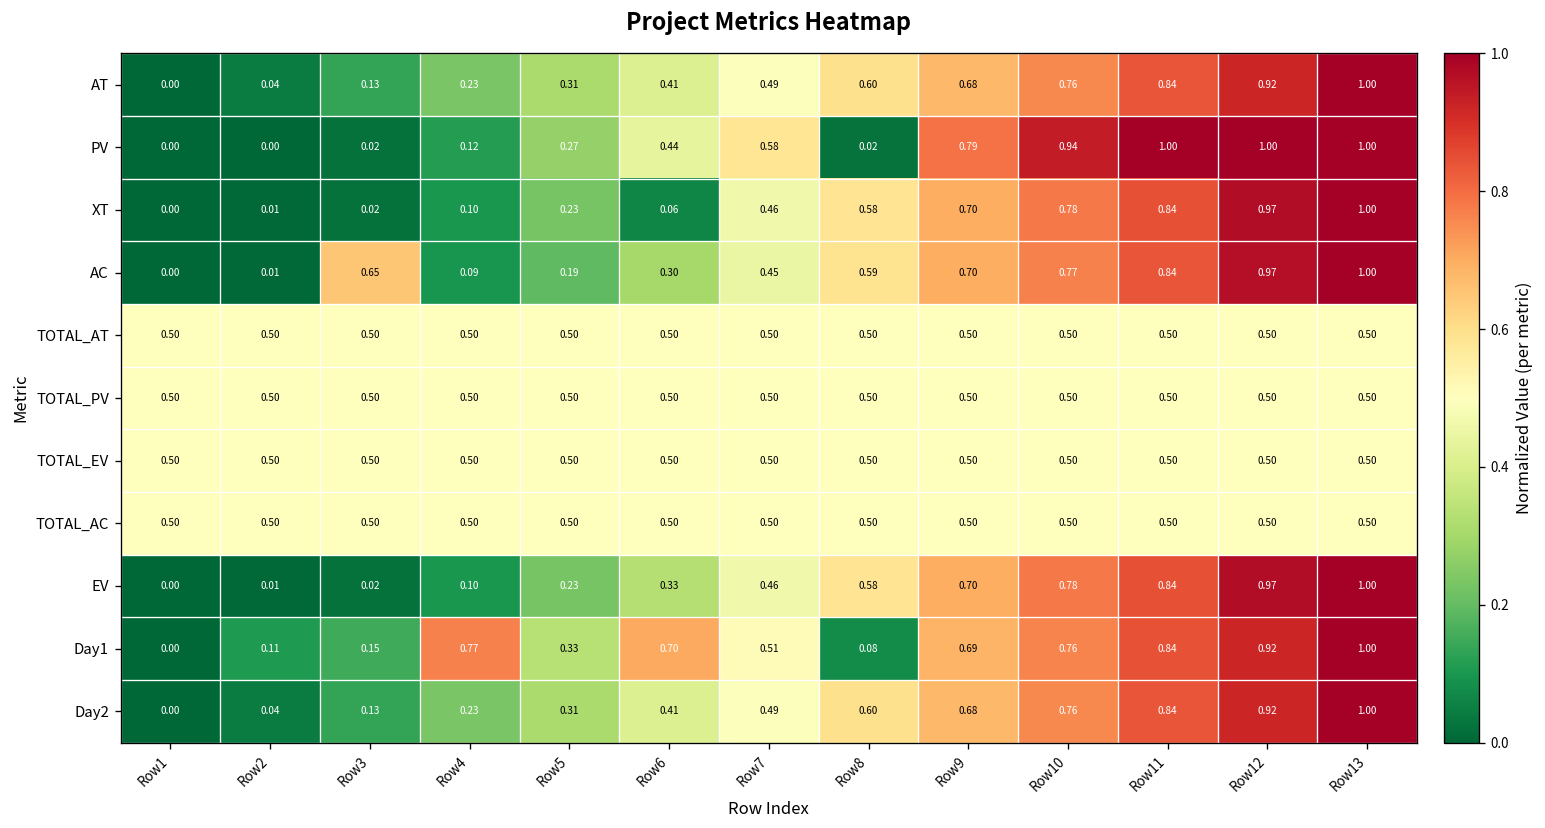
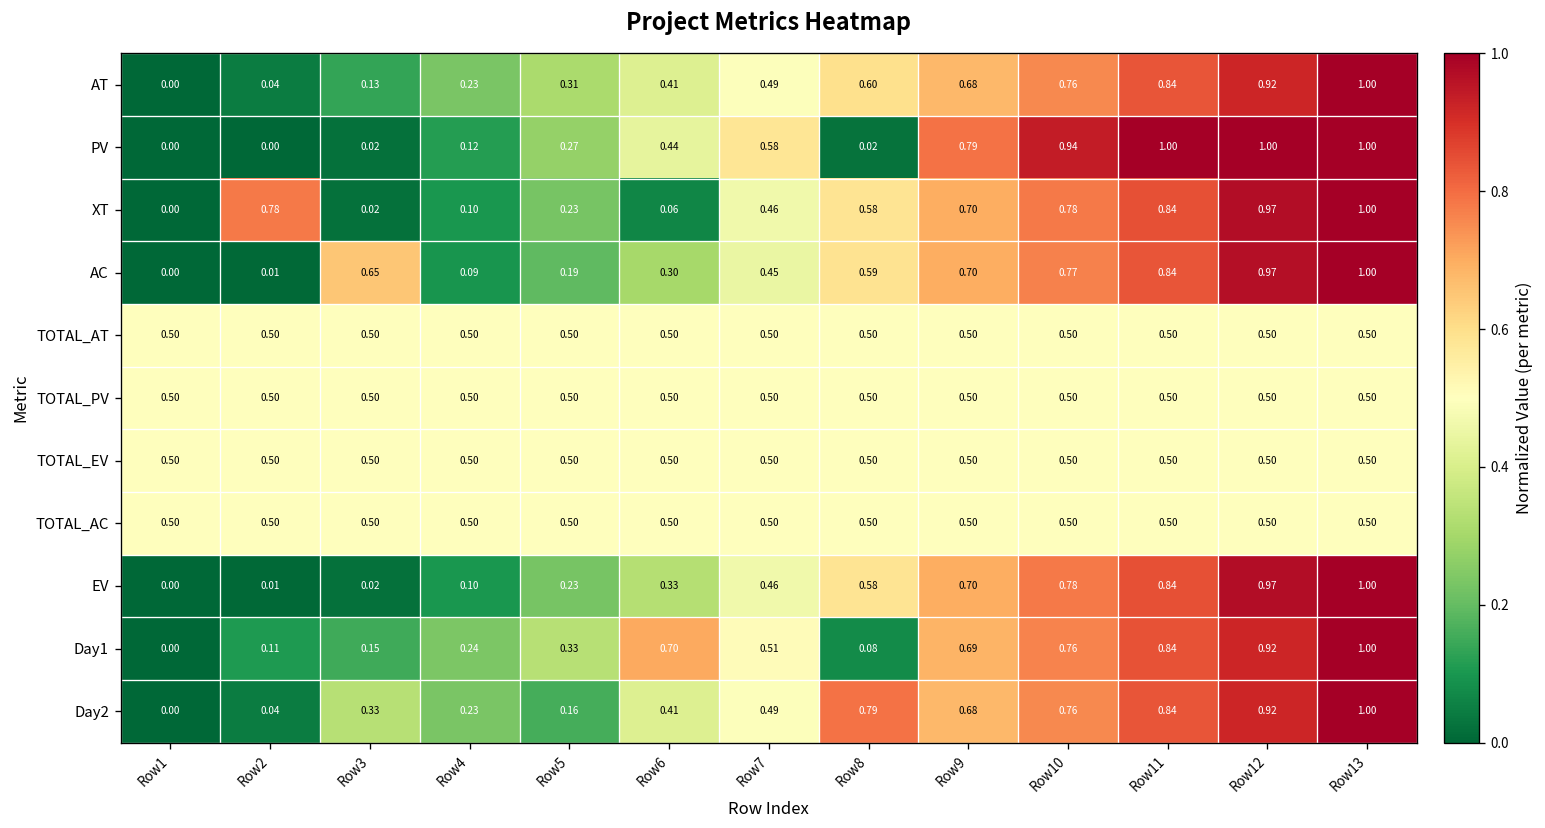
XT, Row2: 0.01 -> 0.78
Day1, Row4: 0.77 -> 0.24
Day2, Row3: 0.13 -> 0.33
Day2, Row5: 0.31 -> 0.16
Day2, Row8: 0.60 -> 0.79
